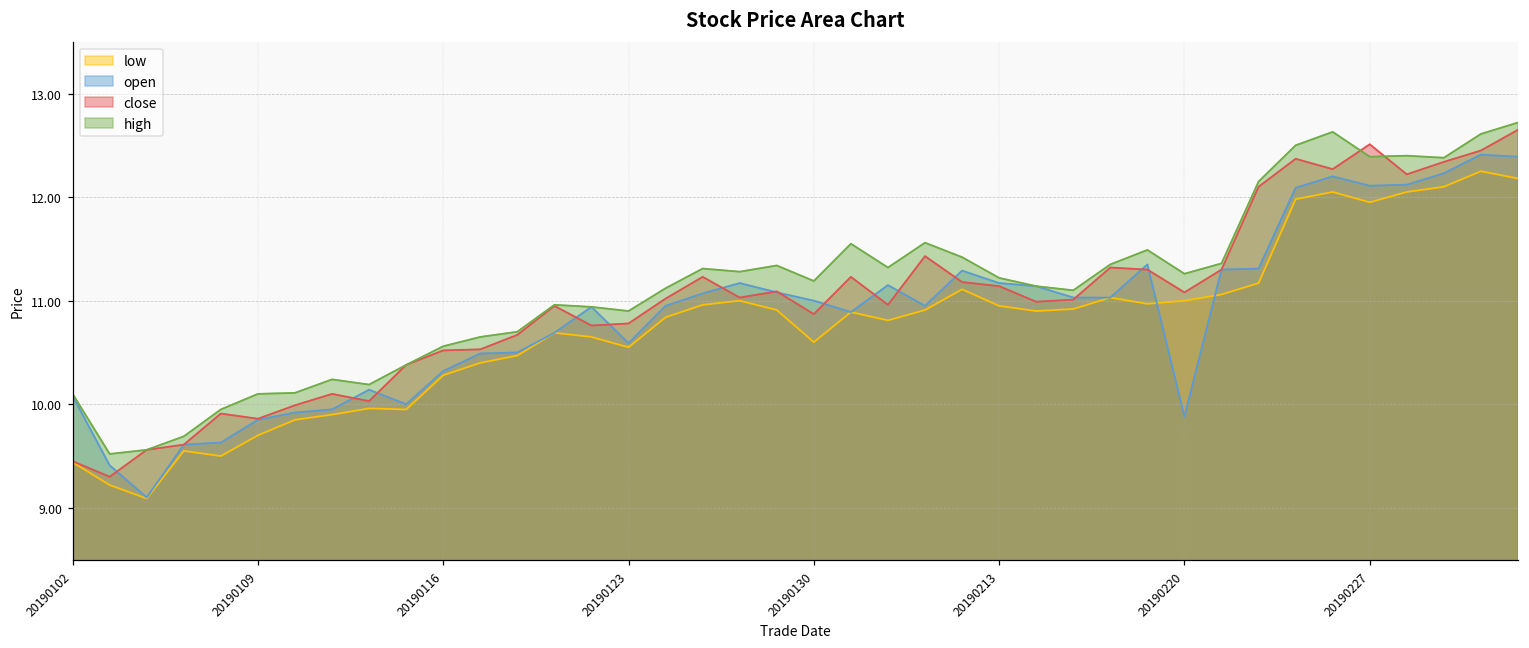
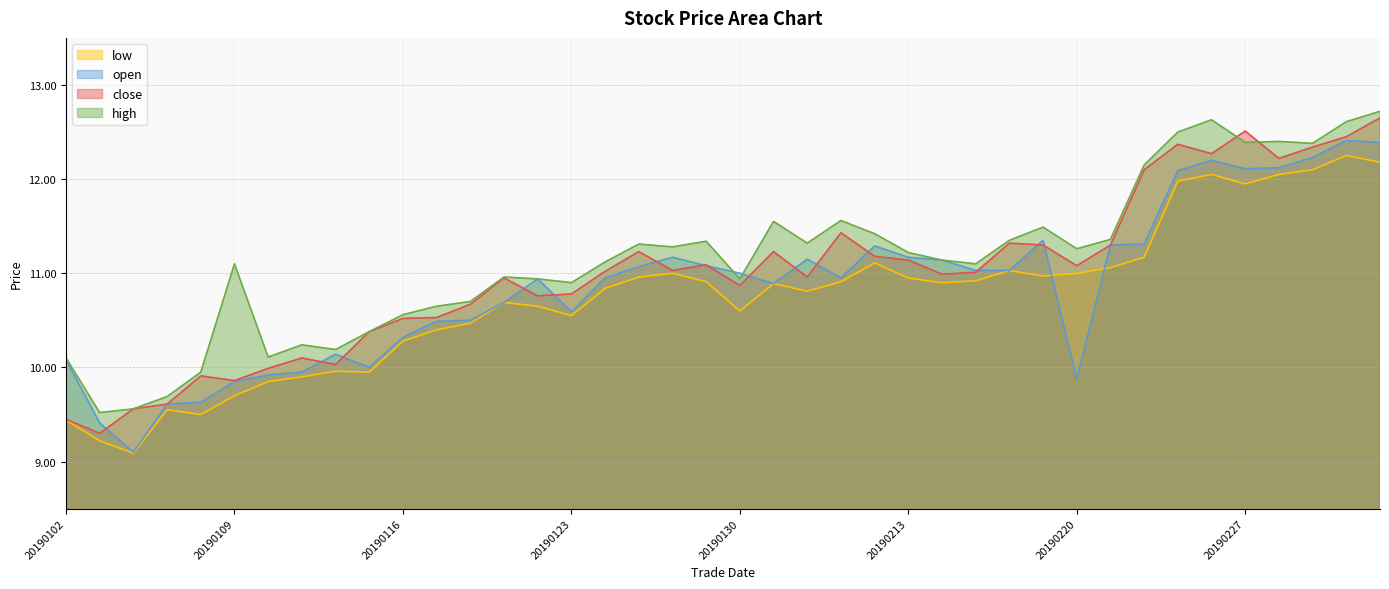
high, 20190109: 10.1 -> 11.1
high, 20190130: 11.2 -> 10.9
